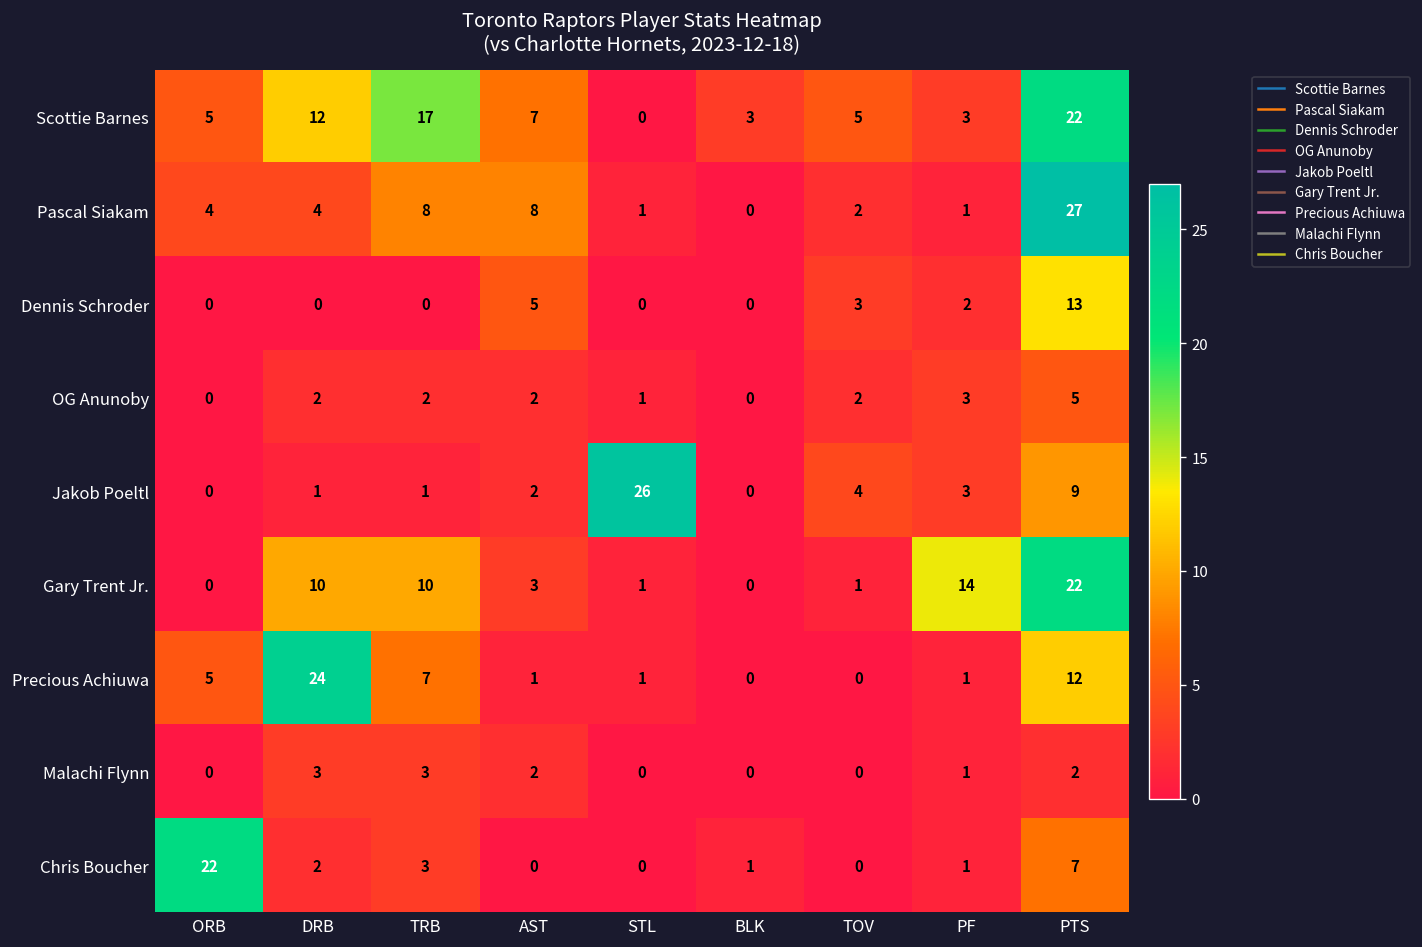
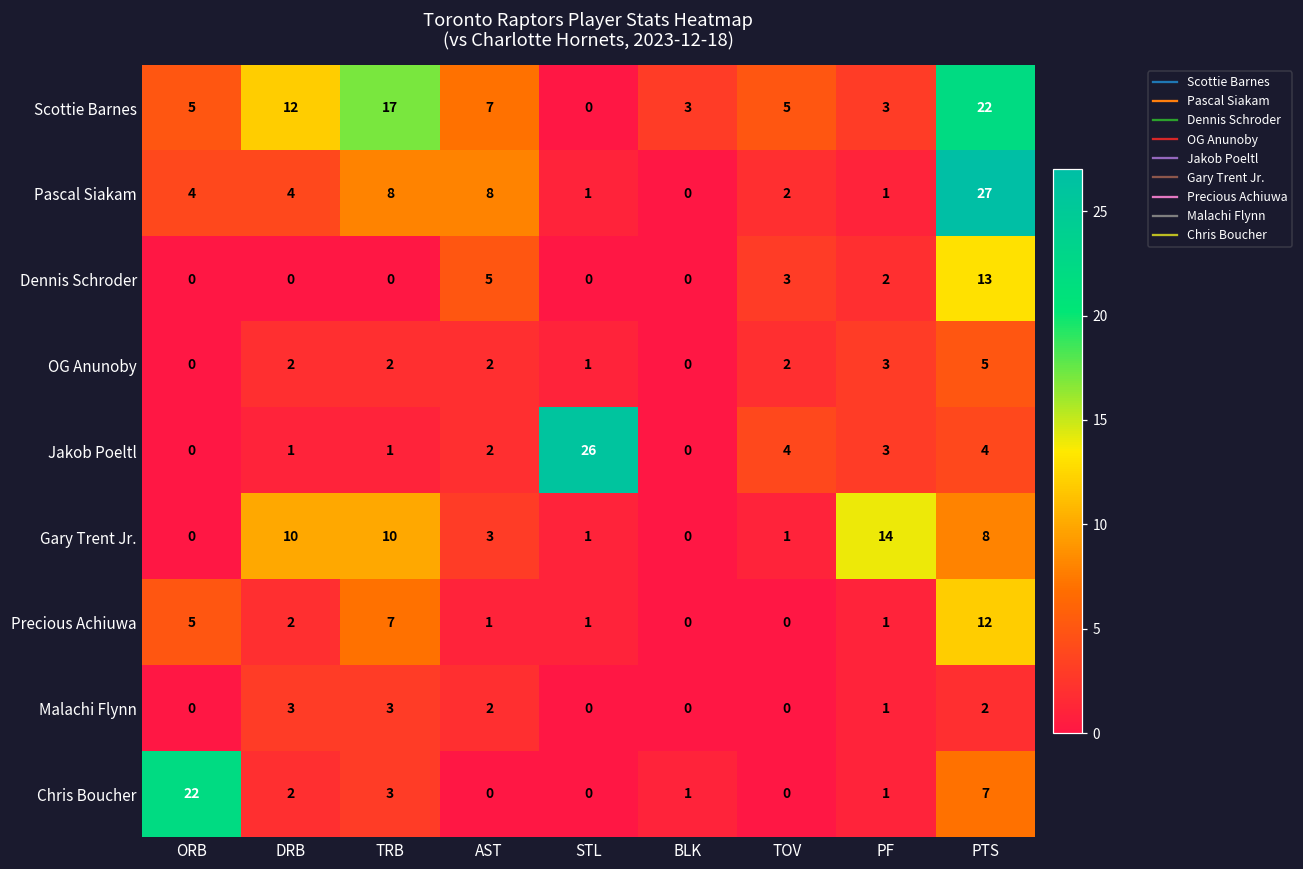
Jakob Poeltl, PTS: 9 -> 4
Gary Trent Jr., PTS: 22 -> 8
Precious Achiuwa, DRB: 24 -> 2
